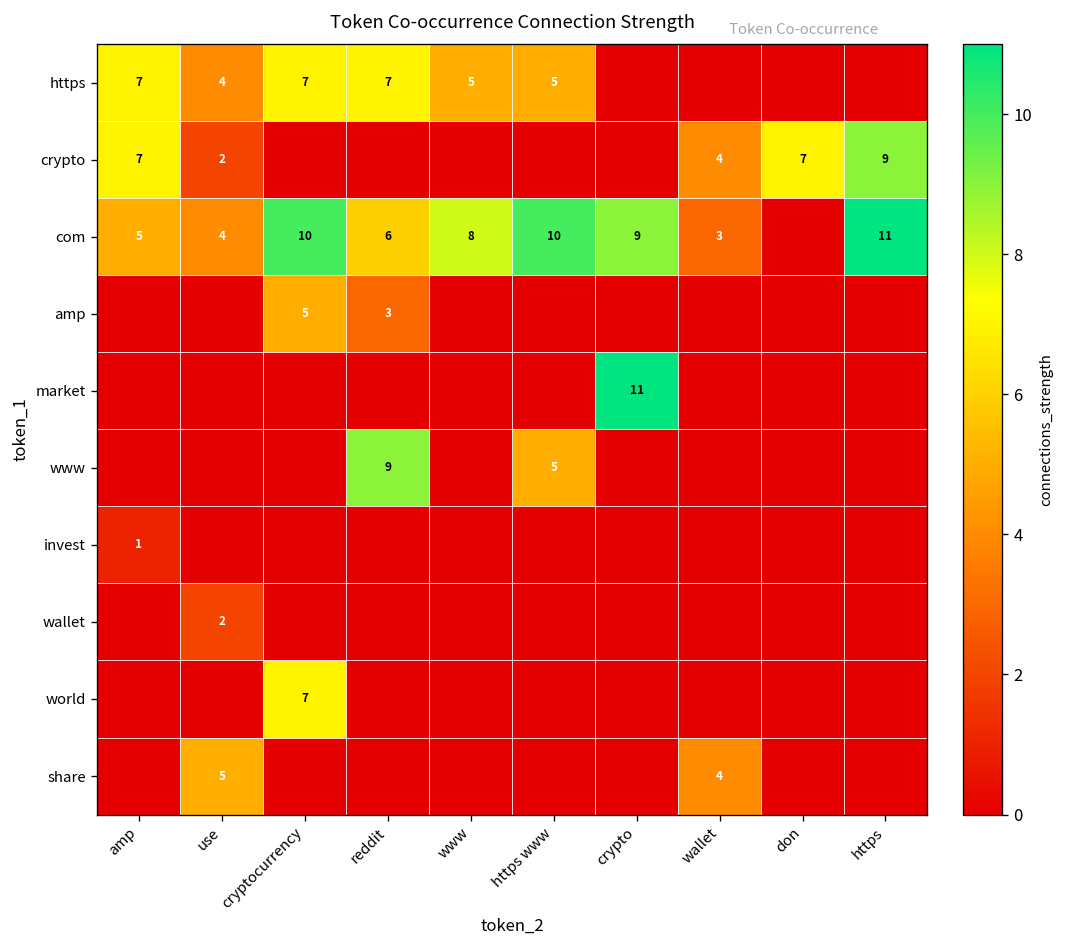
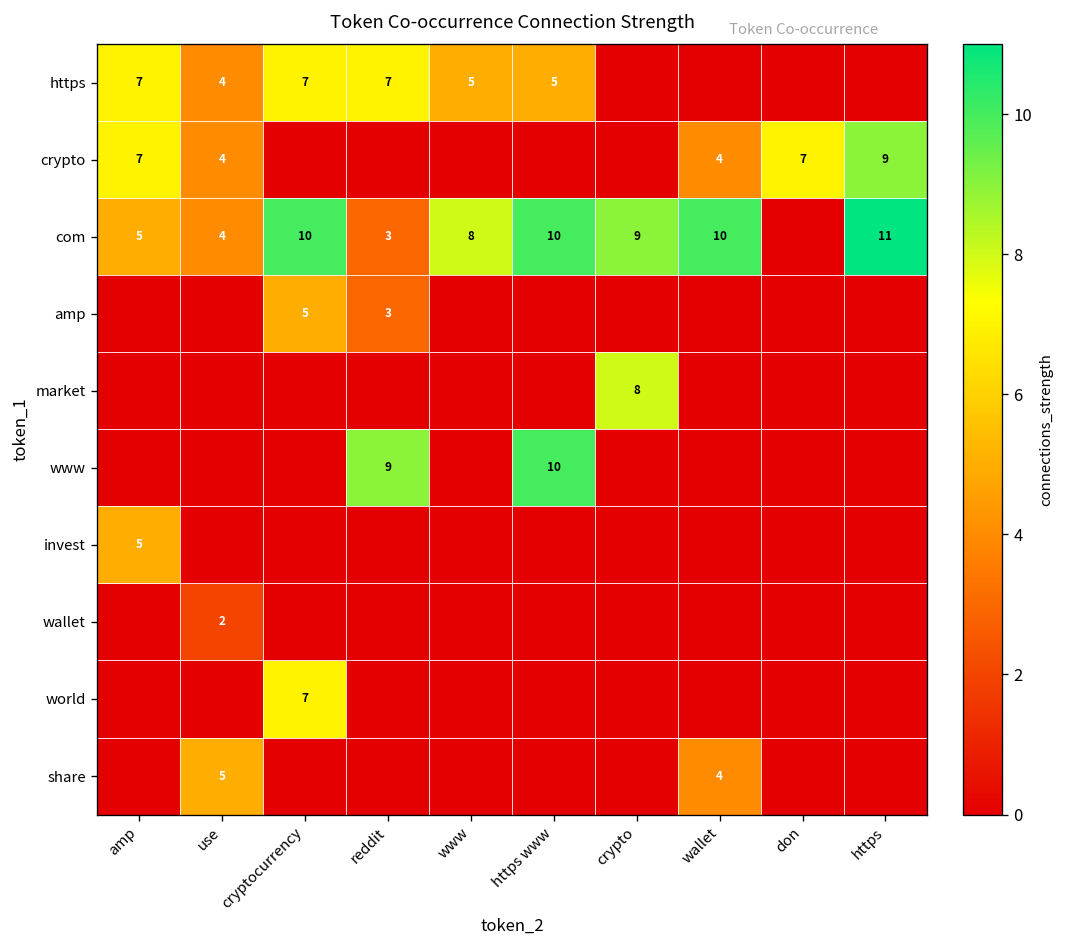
crypto, use: 2 -> 4
com, reddit: 6 -> 3
com, wallet: 3 -> 10
market, crypto: 11 -> 8
www, https www: 5 -> 10
invest, amp: 1 -> 5
